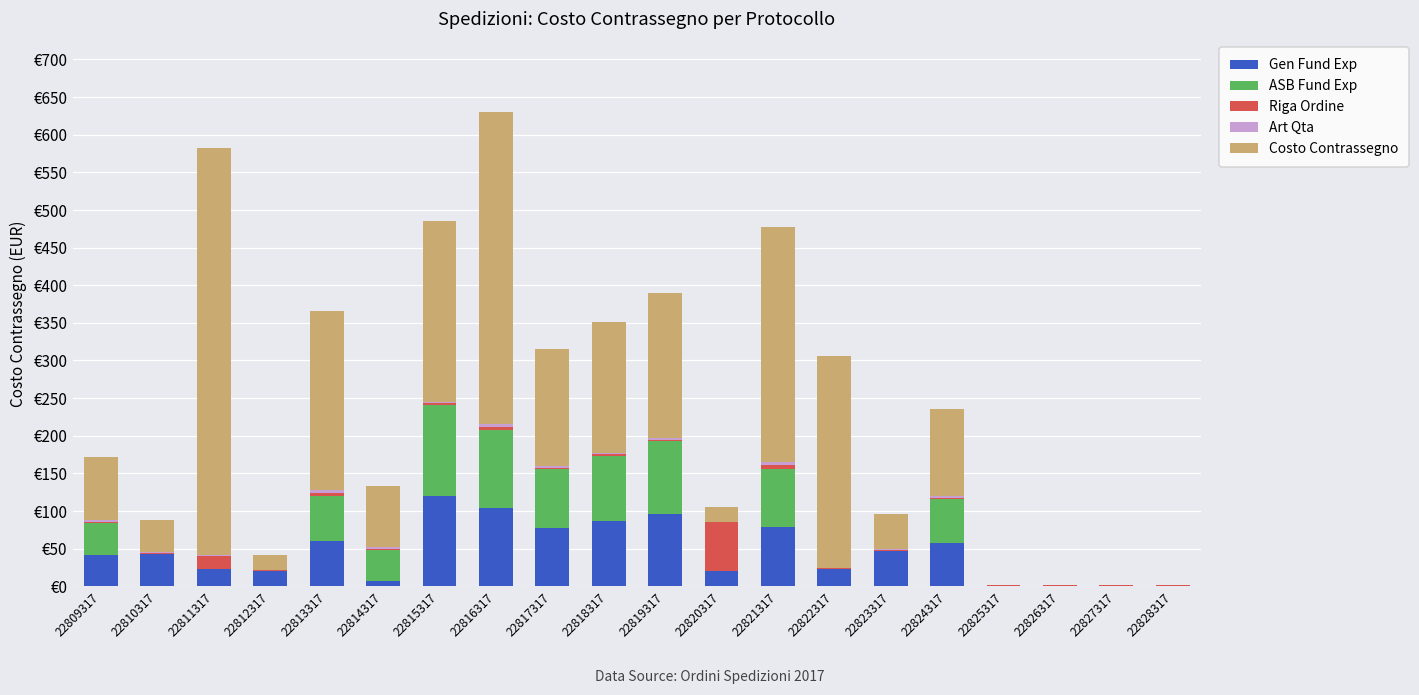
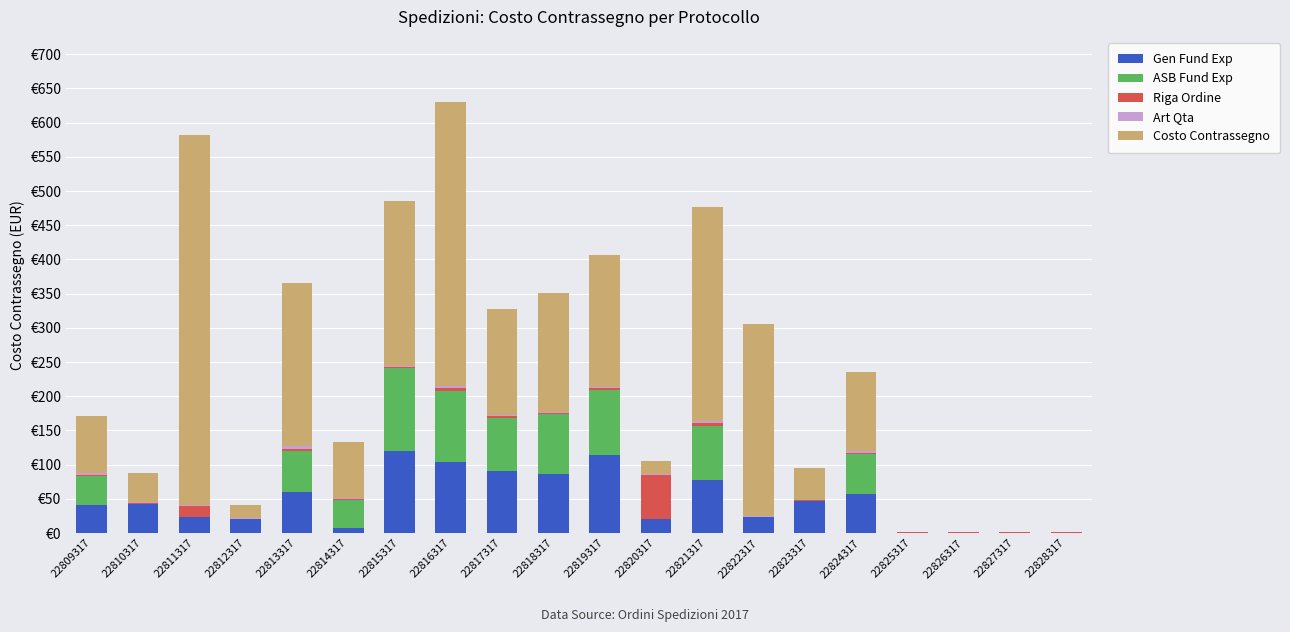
Gen Fund Exp, 22817317: €80 -> €90
Gen Fund Exp, 22819317: €100 -> €110
